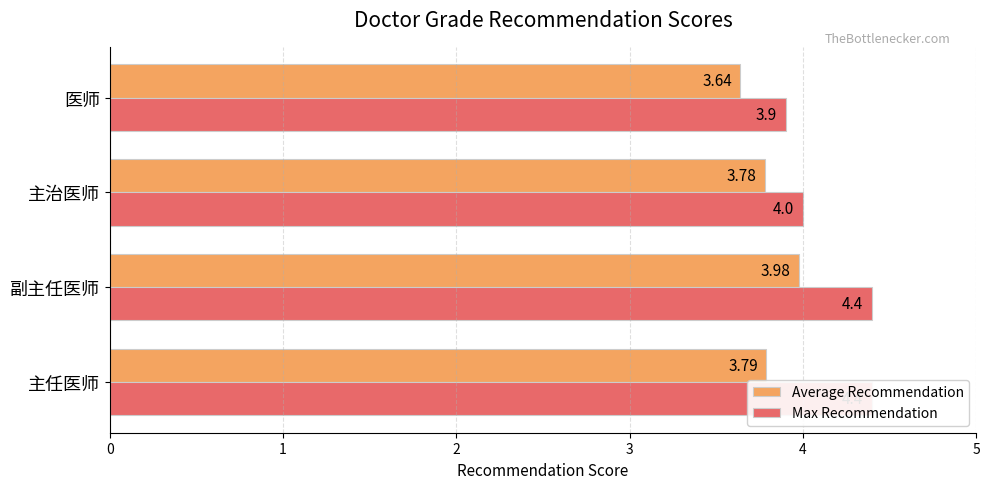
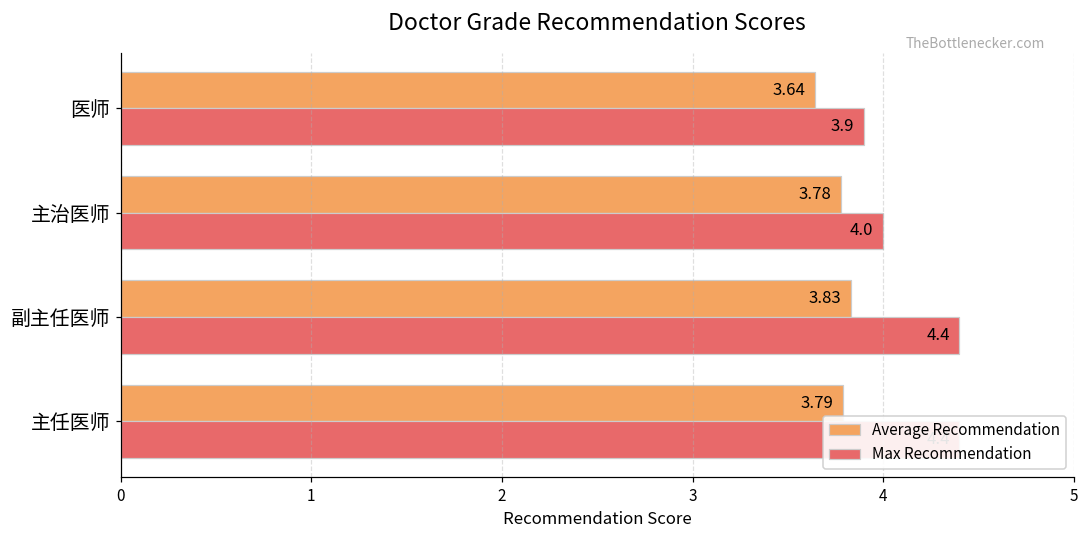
Average Recommendation, 副主任医师: 3.98 -> 3.83
